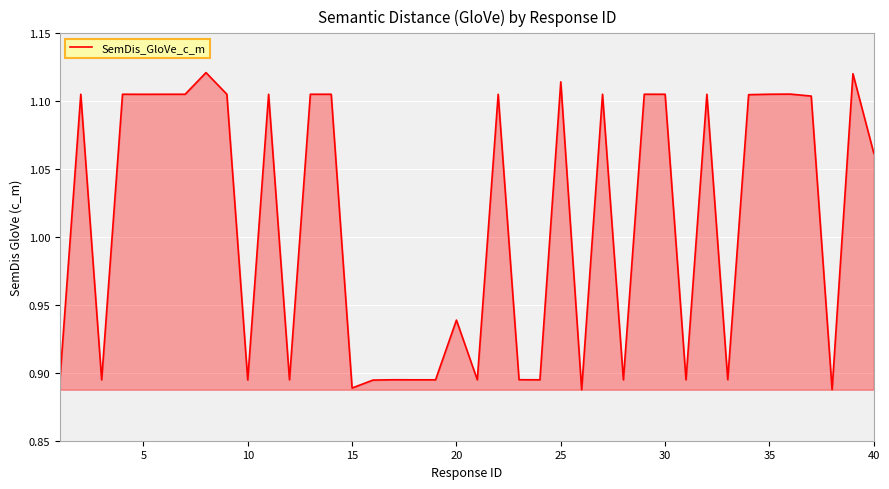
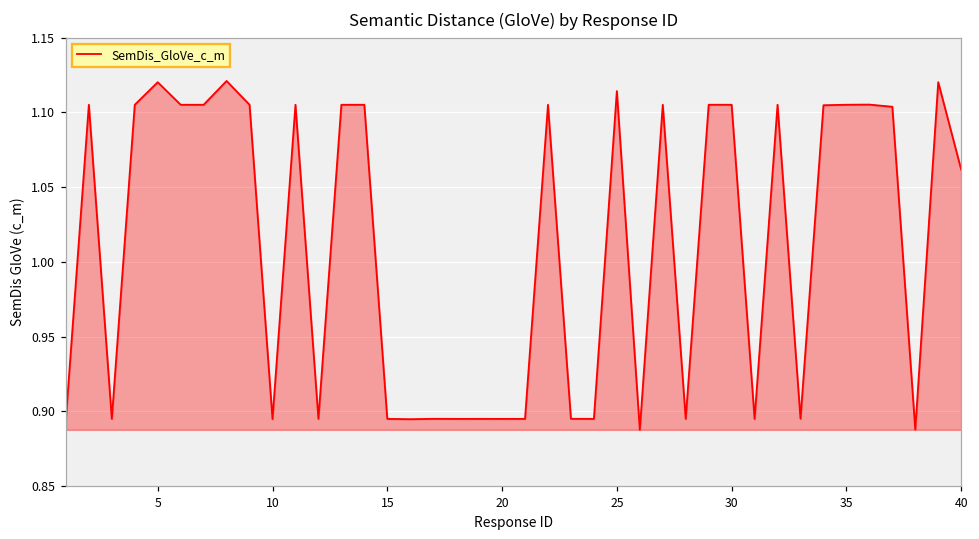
5: 1.105 -> 1.120
15: 0.889 -> 0.895
20: 0.939 -> 0.895
